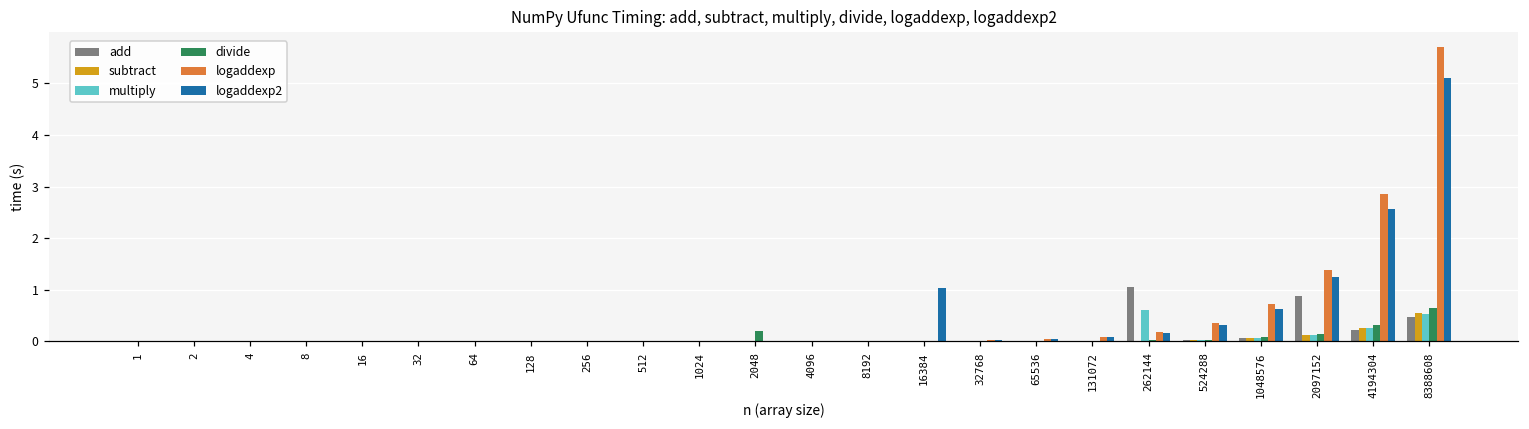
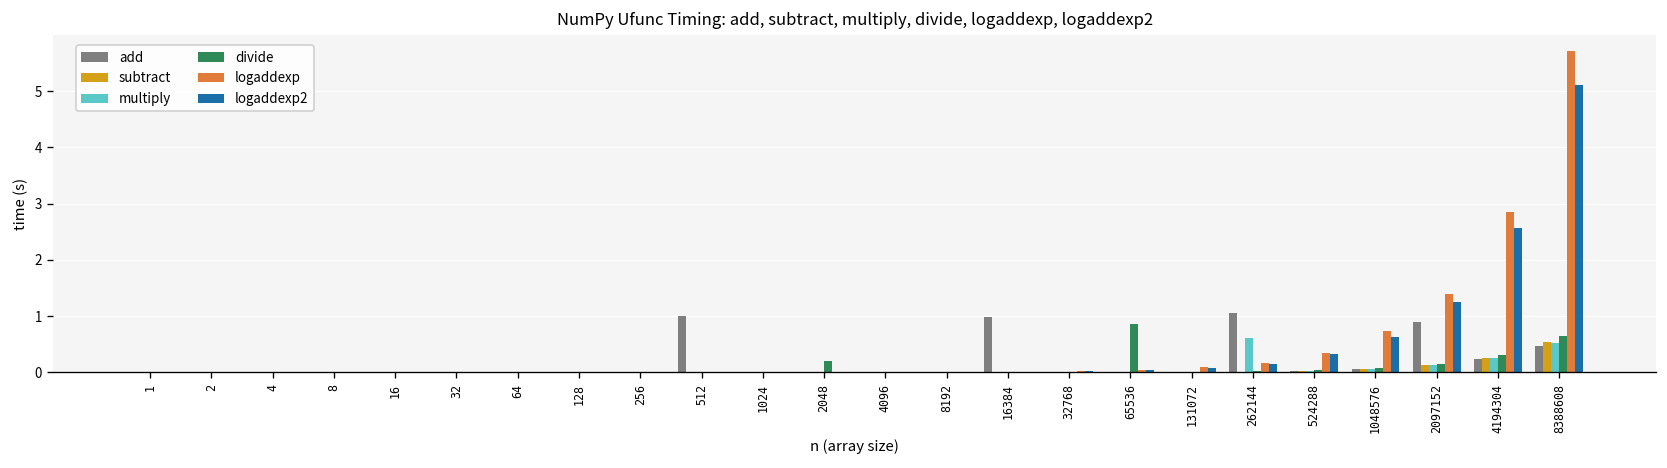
add, 512: 0 -> 1
add, 16384: 0.0 -> 1.0
logaddexp2, 16384: 1.0 -> 0.0
divide, 65536: 0.0 -> 0.9
